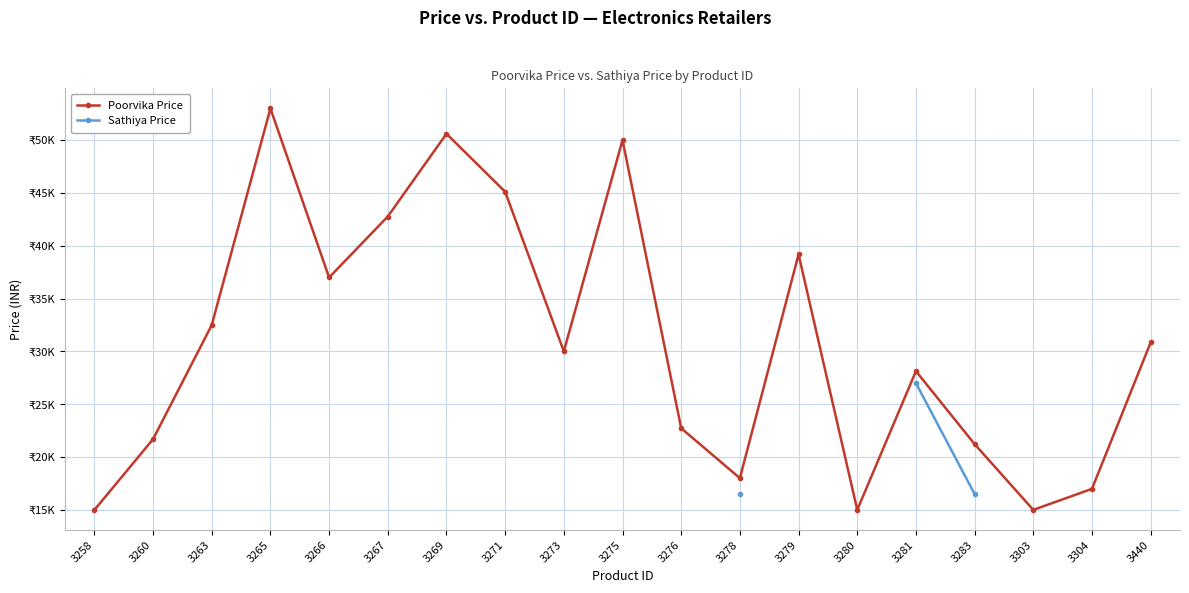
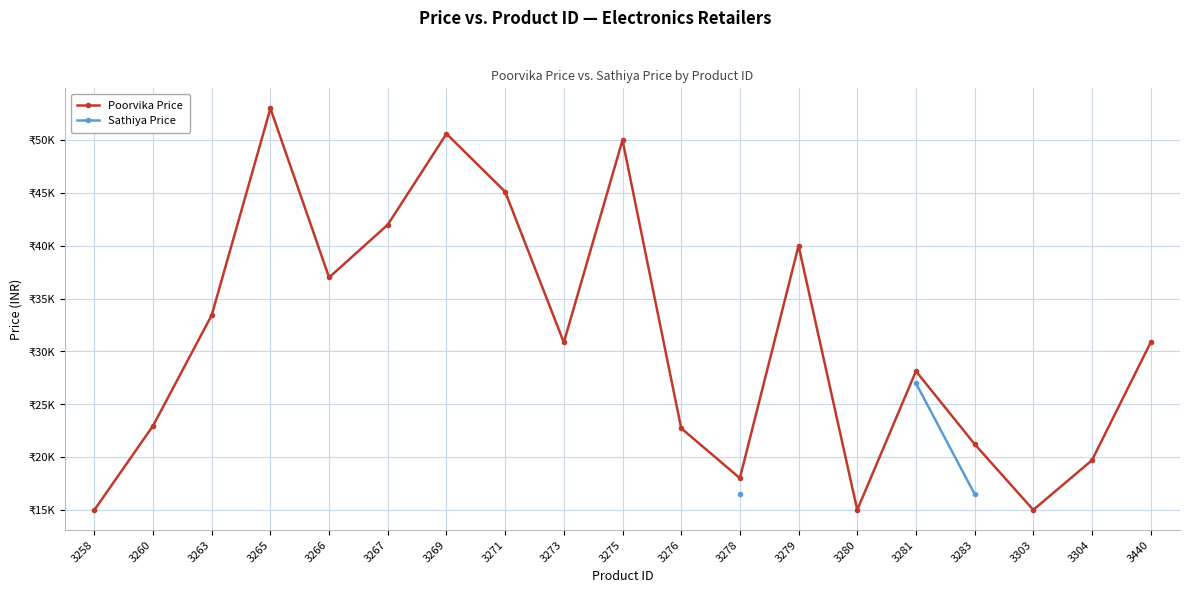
Poorvika Price, 3260: ₹21700 -> ₹23000
Poorvika Price, 3263: ₹32500 -> ₹33400
Poorvika Price, 3267: ₹42800 -> ₹42000
Poorvika Price, 3273: ₹30000 -> ₹30800
Poorvika Price, 3279: ₹39200 -> ₹40000
Poorvika Price, 3304: ₹17000 -> ₹19700
